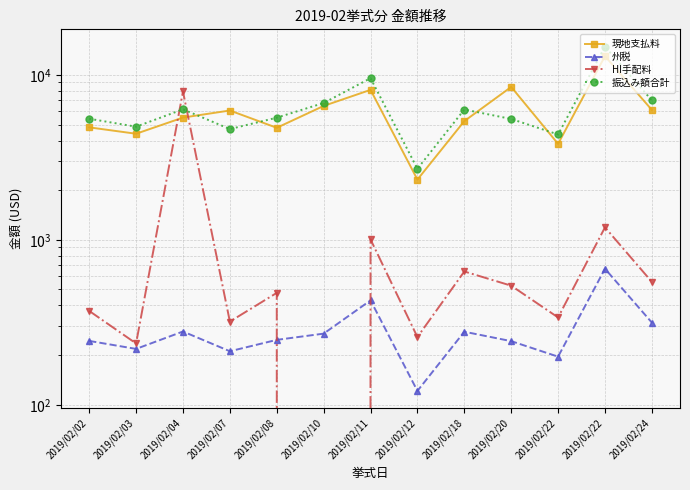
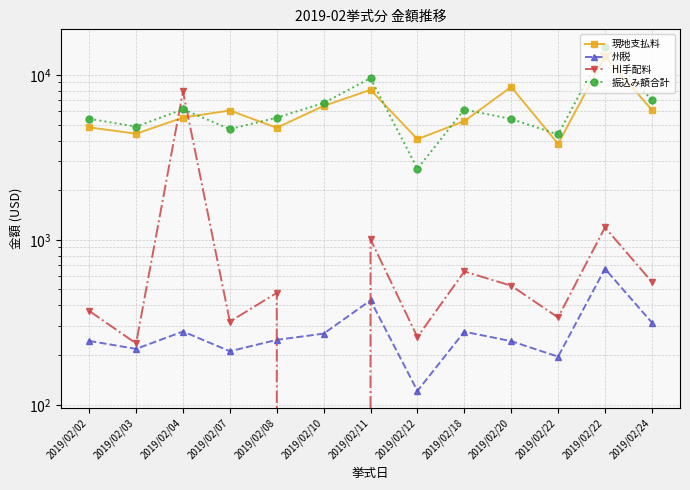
現地支払料, 2019/02/12: 2300 -> 4100
